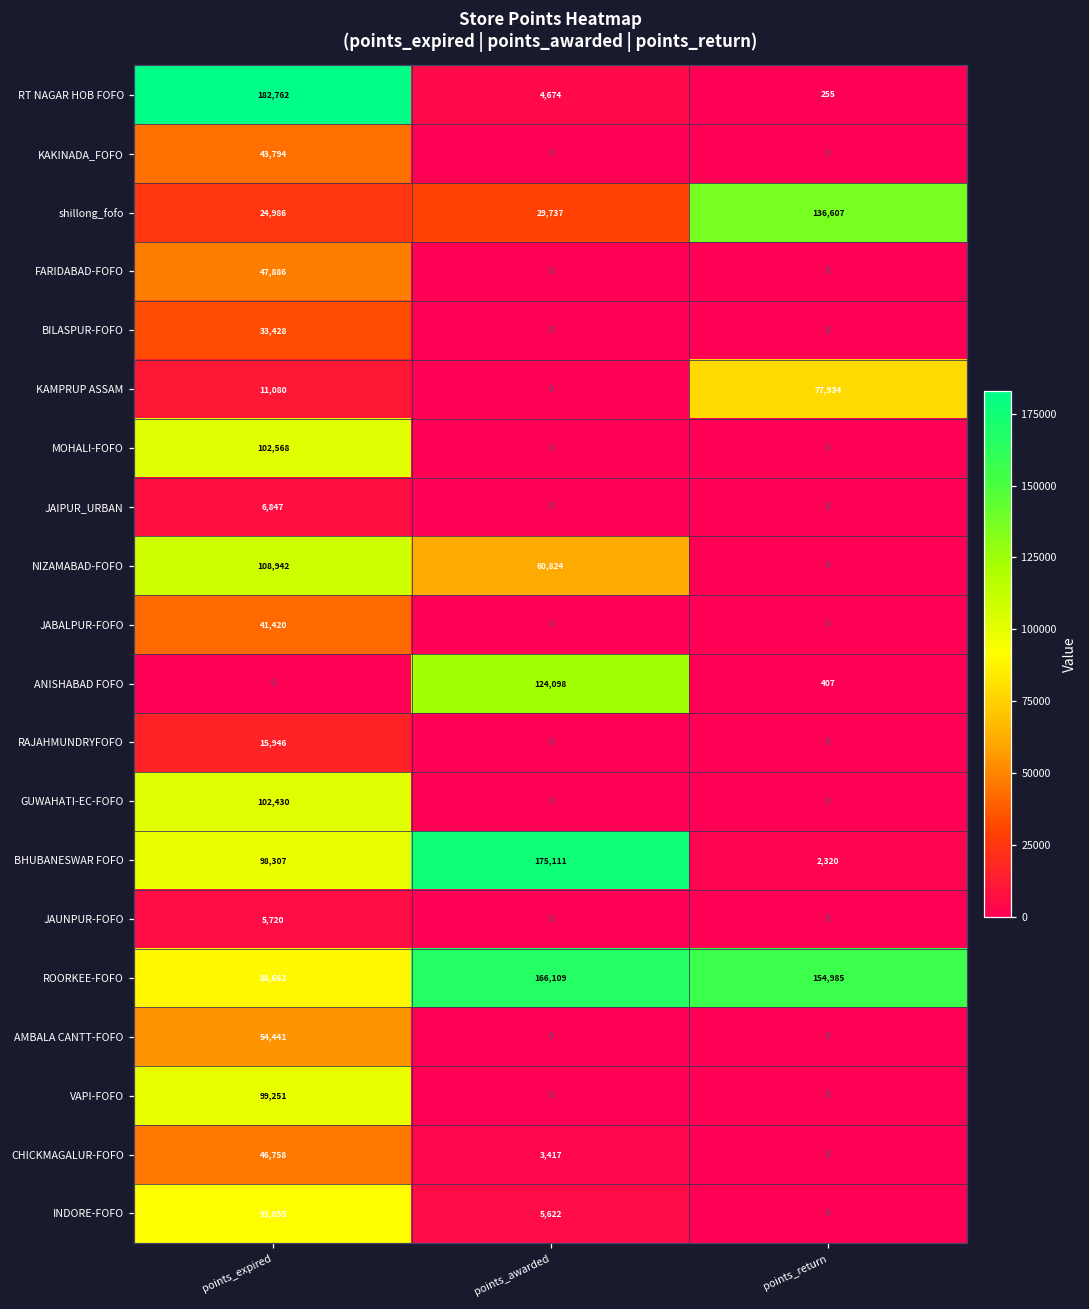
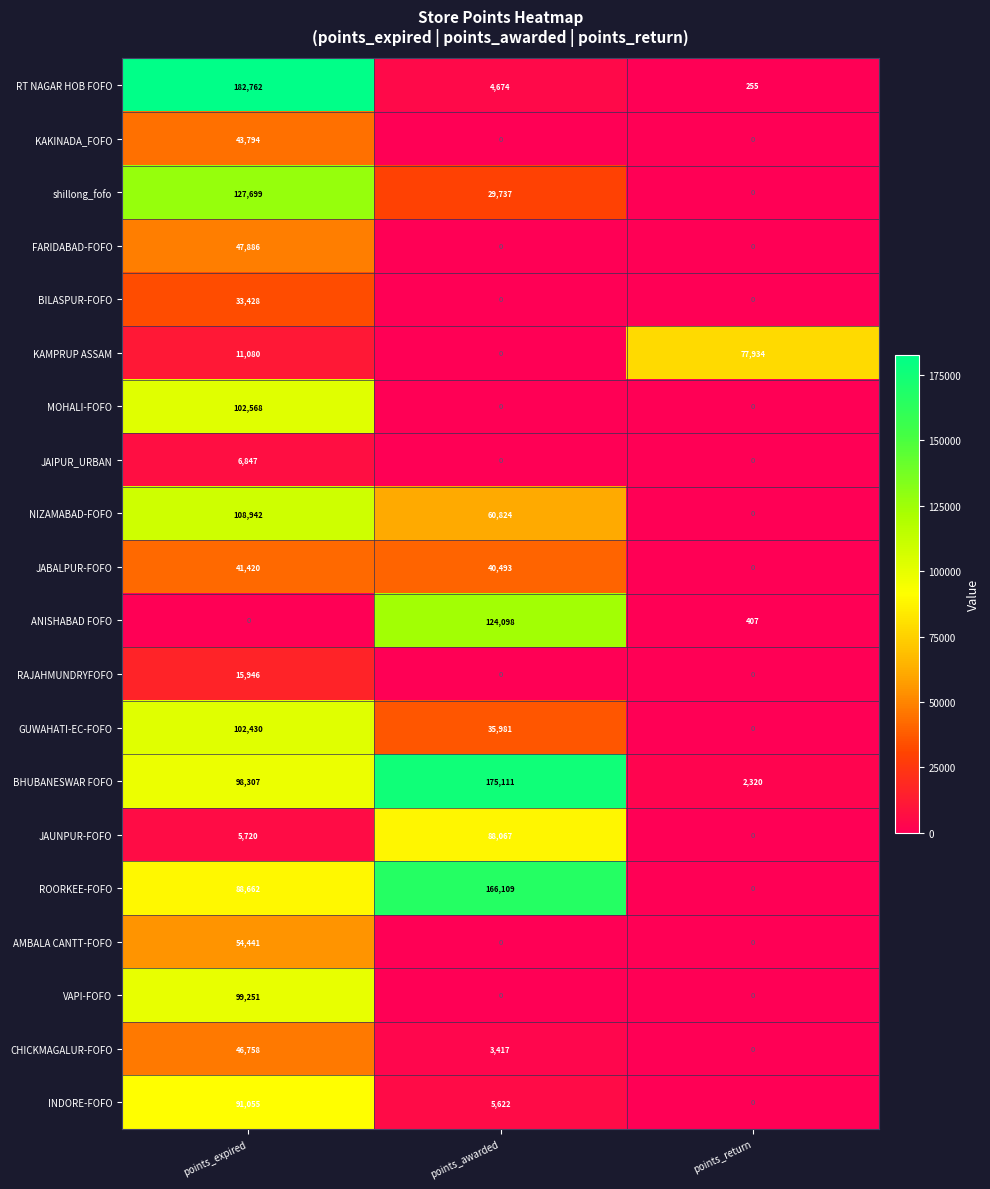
shillong_fofo, points_expired: 24,986 -> 127,699
shillong_fofo, points_return: 136,607 -> 0
JABALPUR-FOFO, points_awarded: 0 -> 40,493
GUWAHATI-EC-FOFO, points_awarded: 0 -> 35,981
JAUNPUR-FOFO, points_awarded: 0 -> 88,067
ROORKEE-FOFO, points_return: 154,985 -> 0
